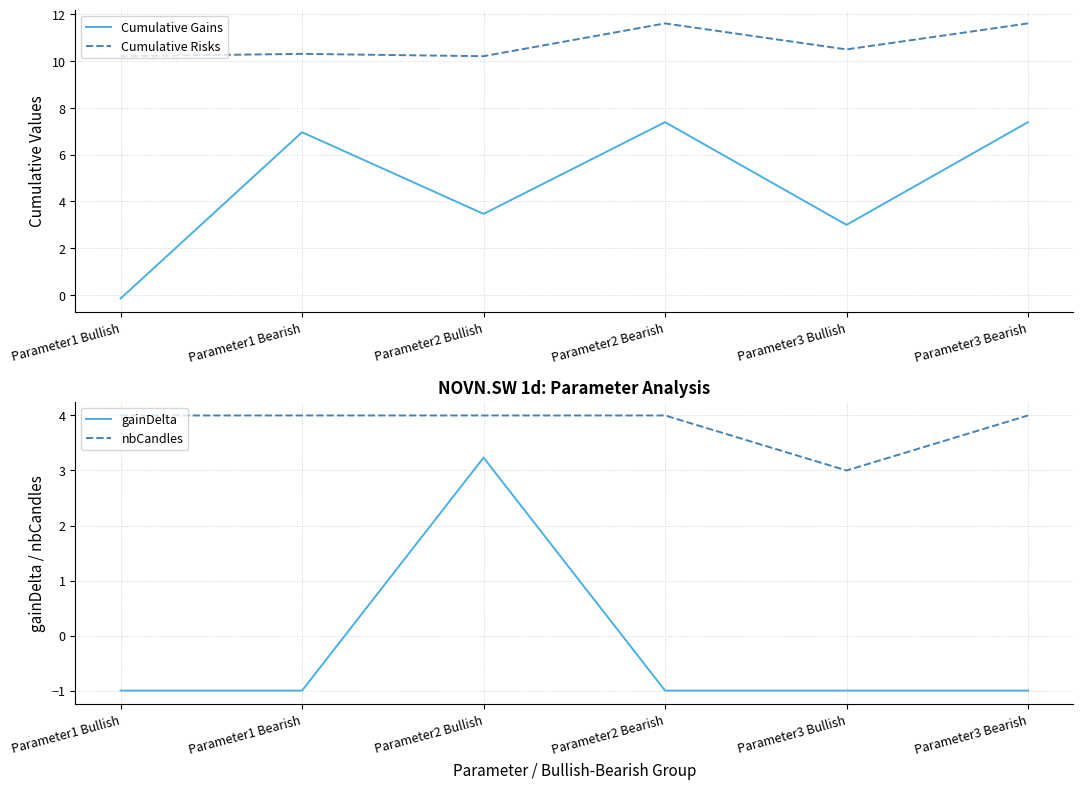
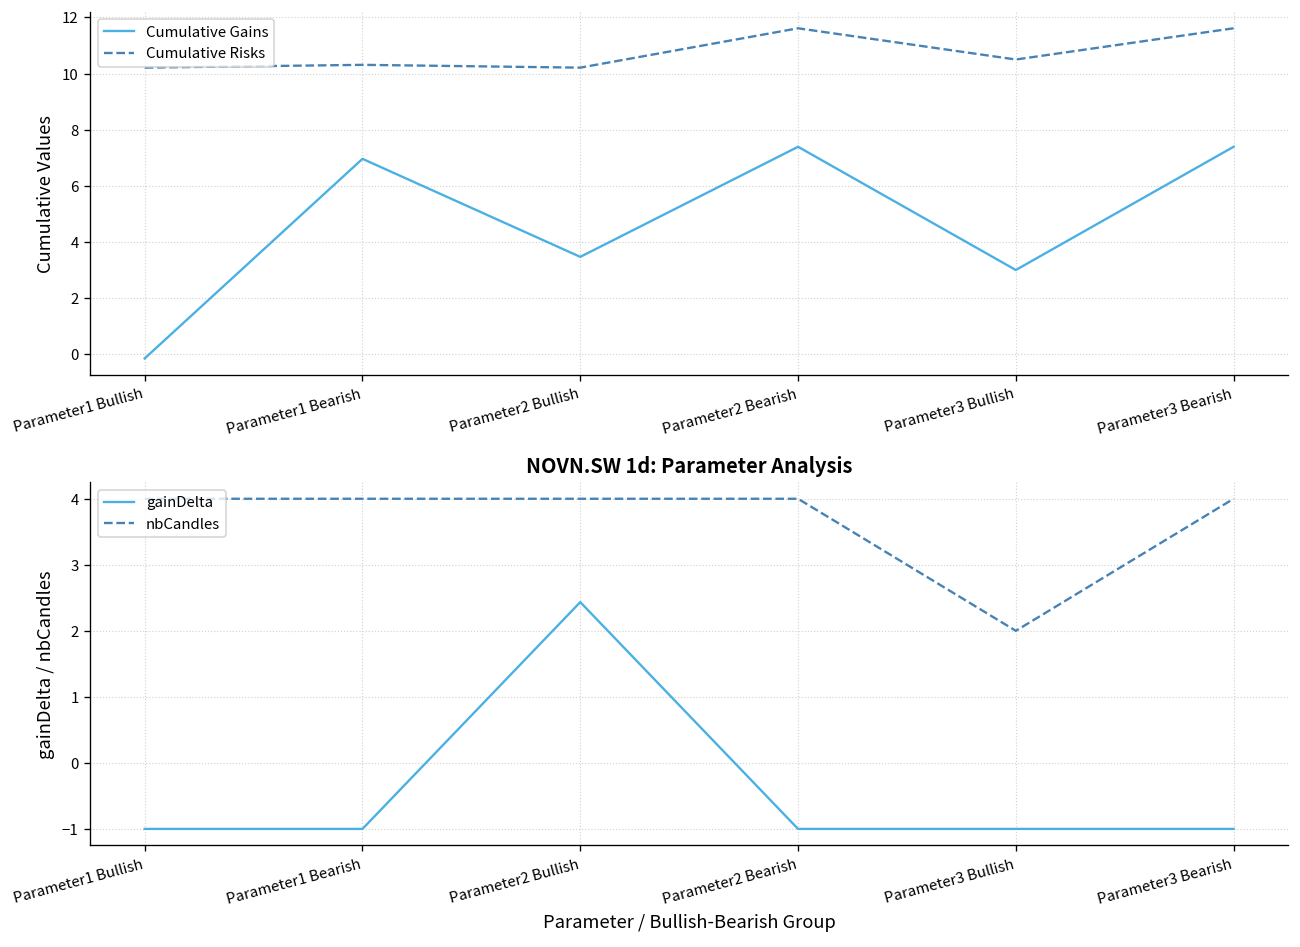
NOVN.SW 1d: Parameter Analysis, gainDelta, Parameter2 Bullish: 3.2 -> 2.4
NOVN.SW 1d: Parameter Analysis, nbCandles, Parameter3 Bullish: 3 -> 2
